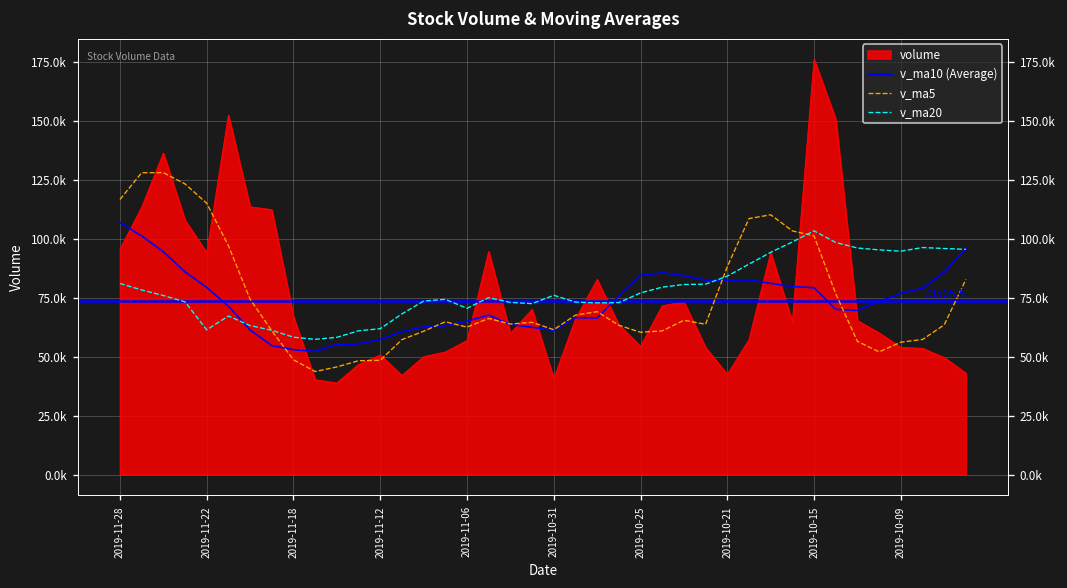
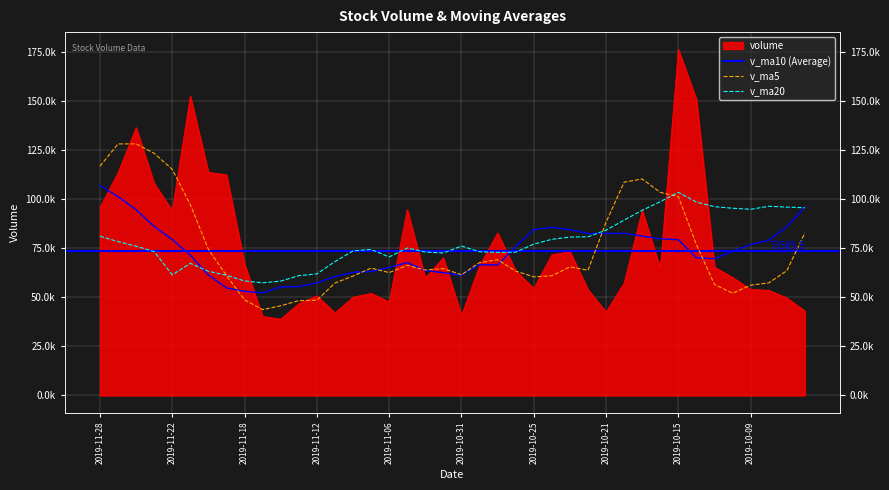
volume, 2019-11-06: 57000 -> 48000
